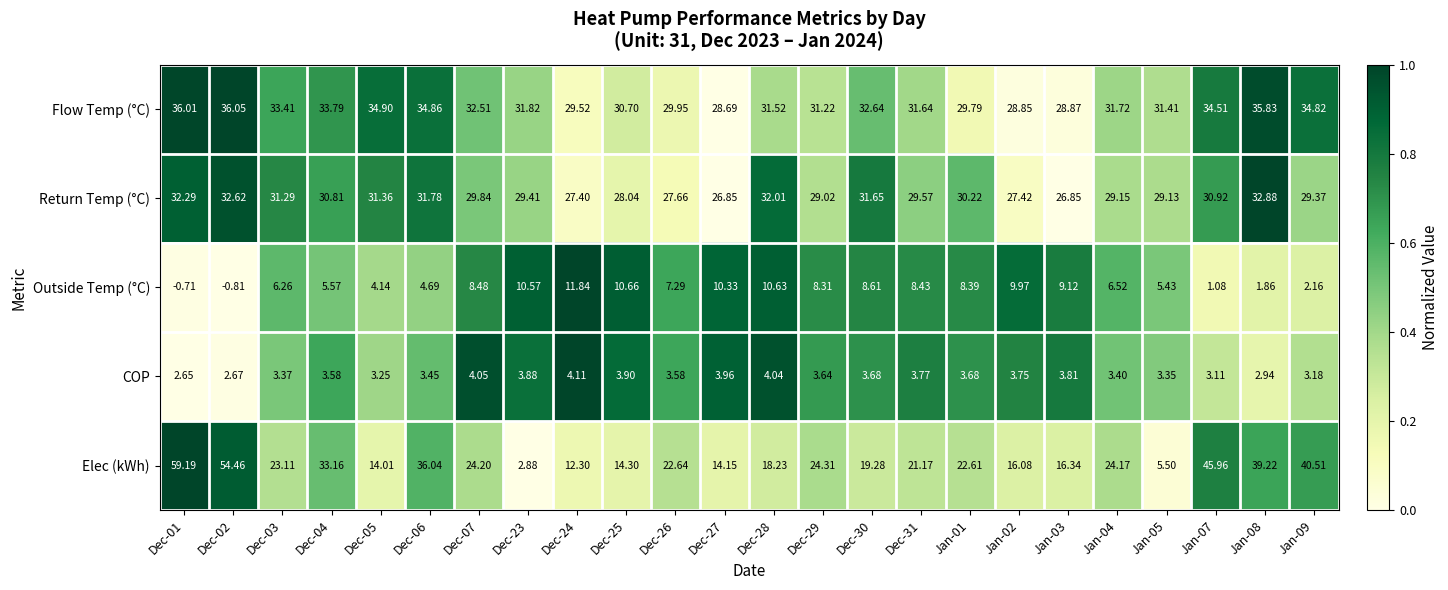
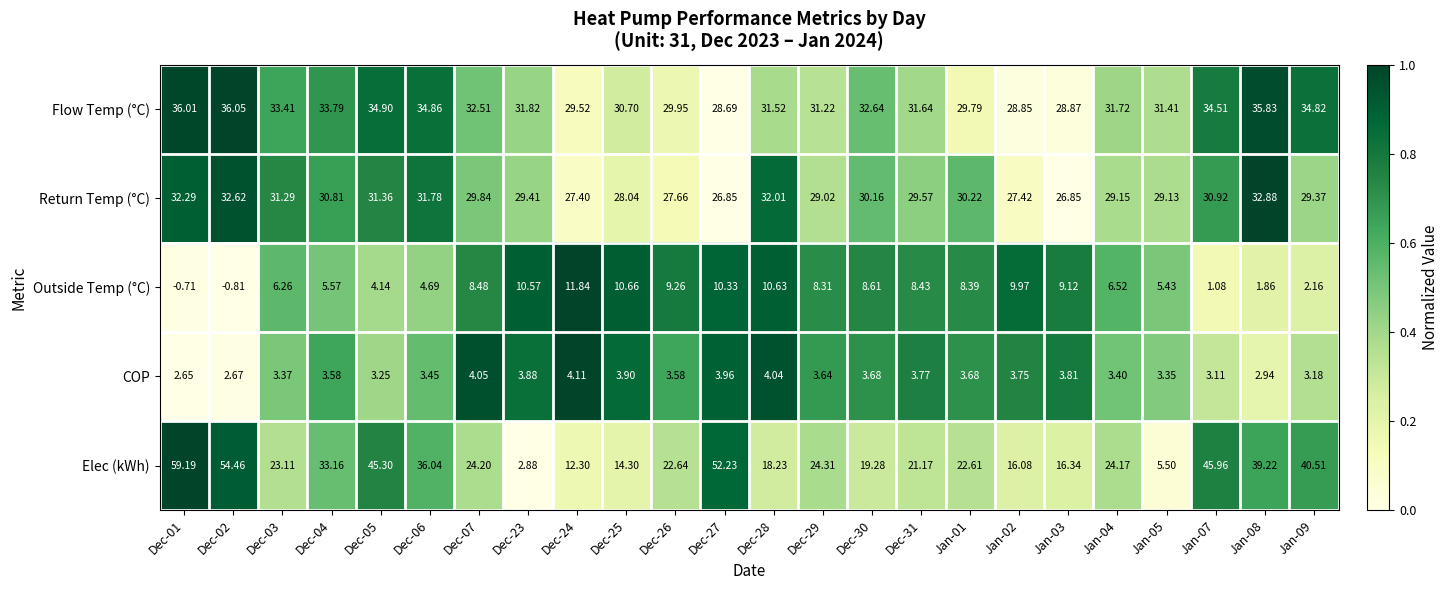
Return Temp (°C), Dec-30: 31.65 -> 30.16
Outside Temp (°C), Dec-26: 7.29 -> 9.26
Elec (kWh), Dec-05: 14.01 -> 45.30
Elec (kWh), Dec-27: 14.15 -> 52.23
